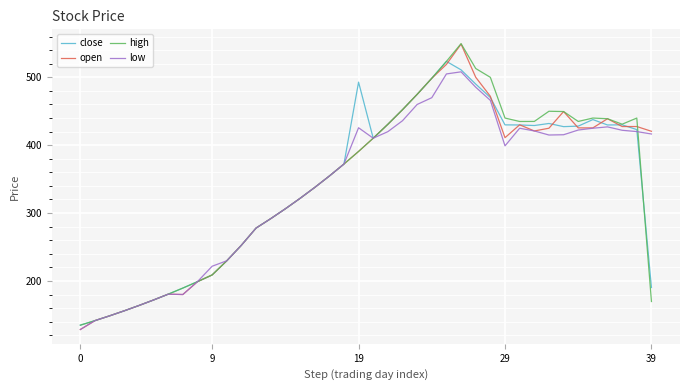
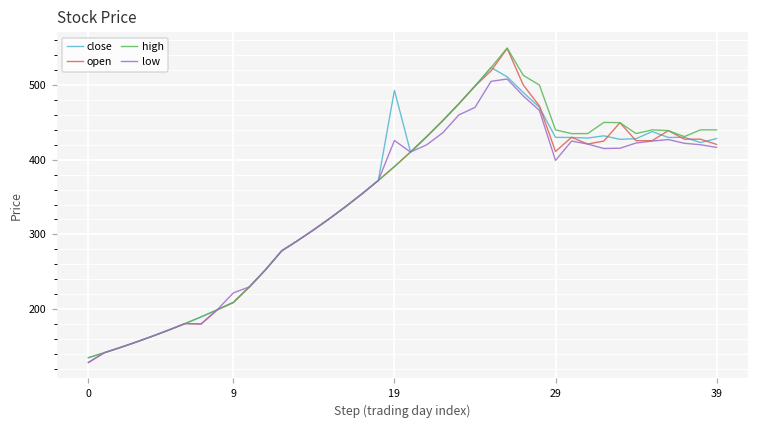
close, 39: 190 -> 430
high, 39: 170 -> 440
